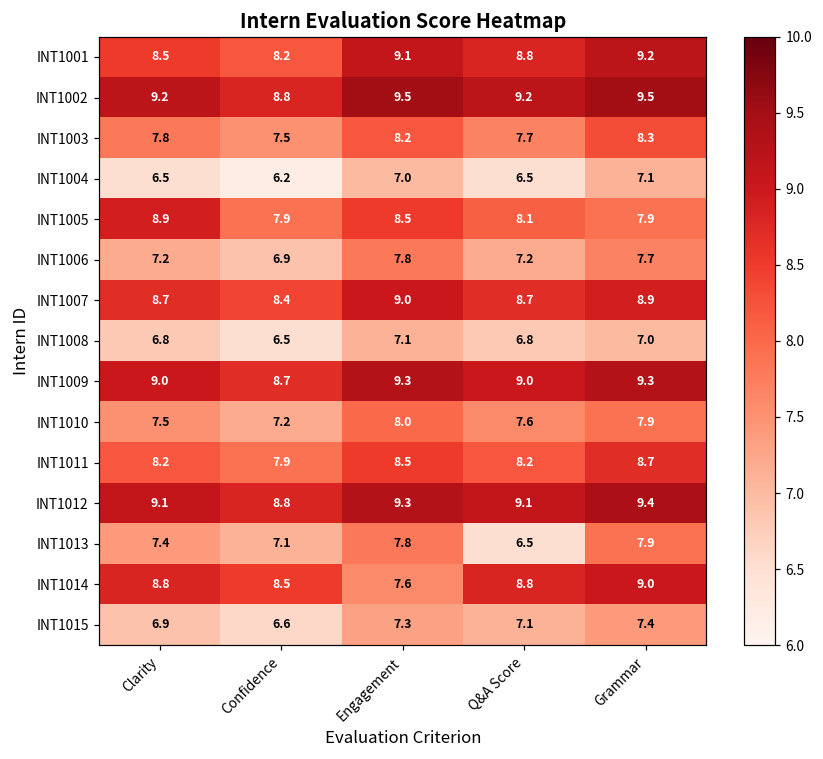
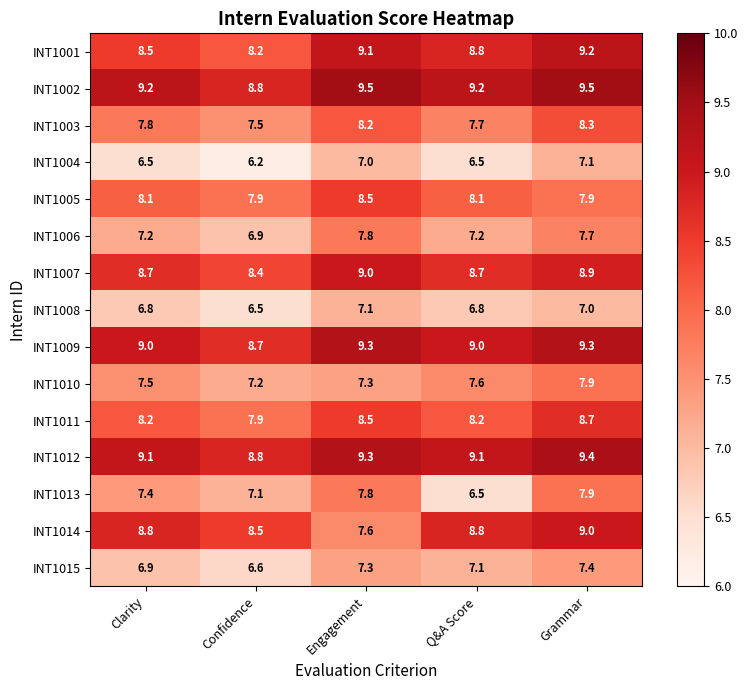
INT1005, Clarity: 8.9 -> 8.1
INT1010, Engagement: 8.0 -> 7.3
